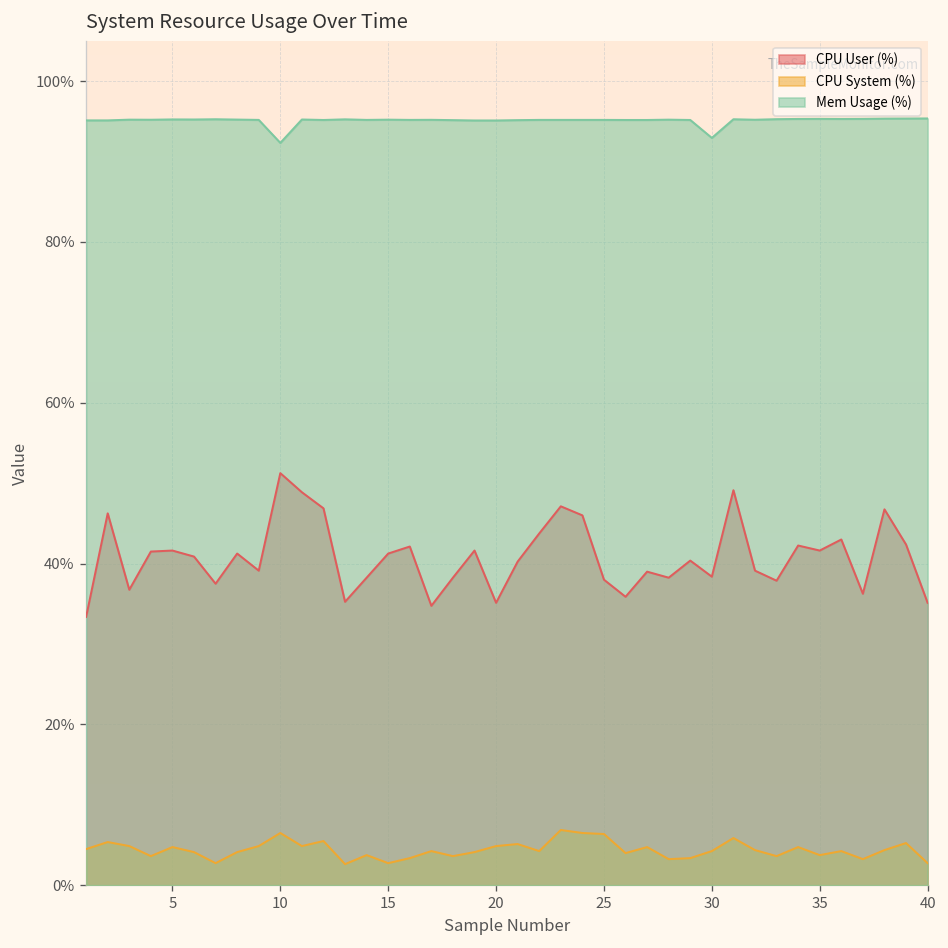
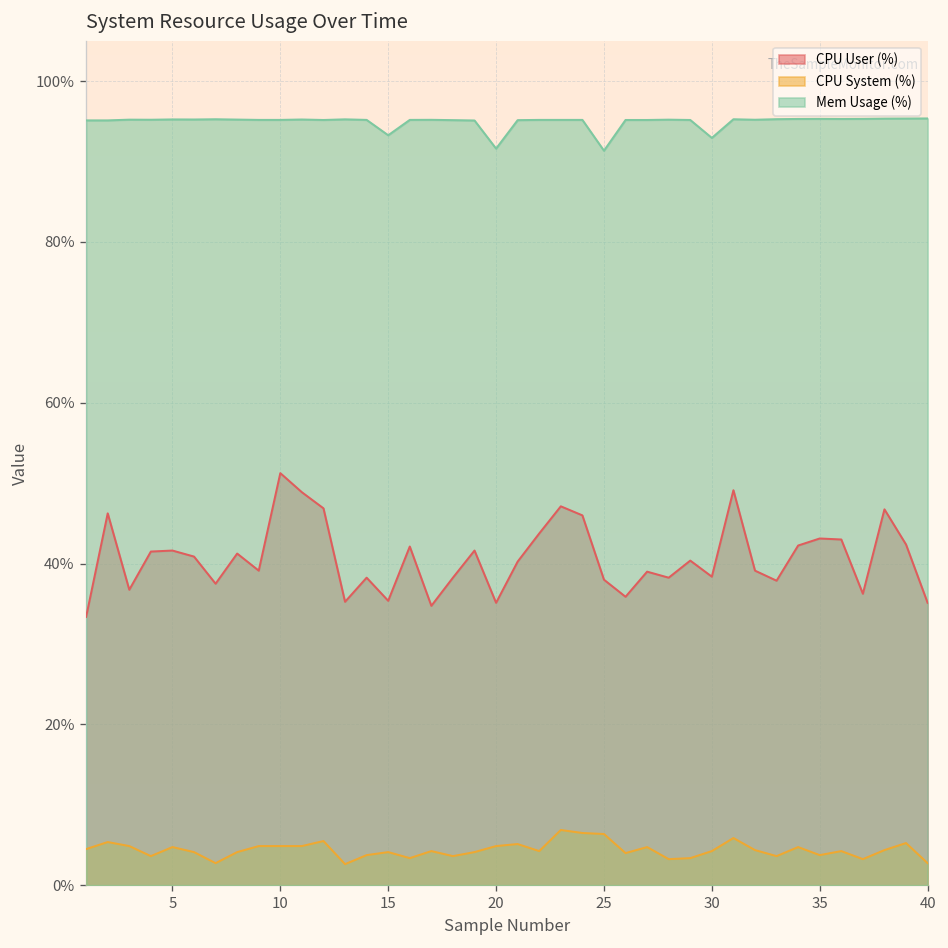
CPU System (%), 10: 7% -> 5%
Mem Usage (%), 10: 92% -> 95%
CPU User (%), 15: 41% -> 35%
CPU System (%), 15: 3% -> 4%
Mem Usage (%), 15: 95% -> 93%
Mem Usage (%), 20: 95% -> 92%
Mem Usage (%), 25: 95% -> 91%
CPU User (%), 35: 42% -> 43%
